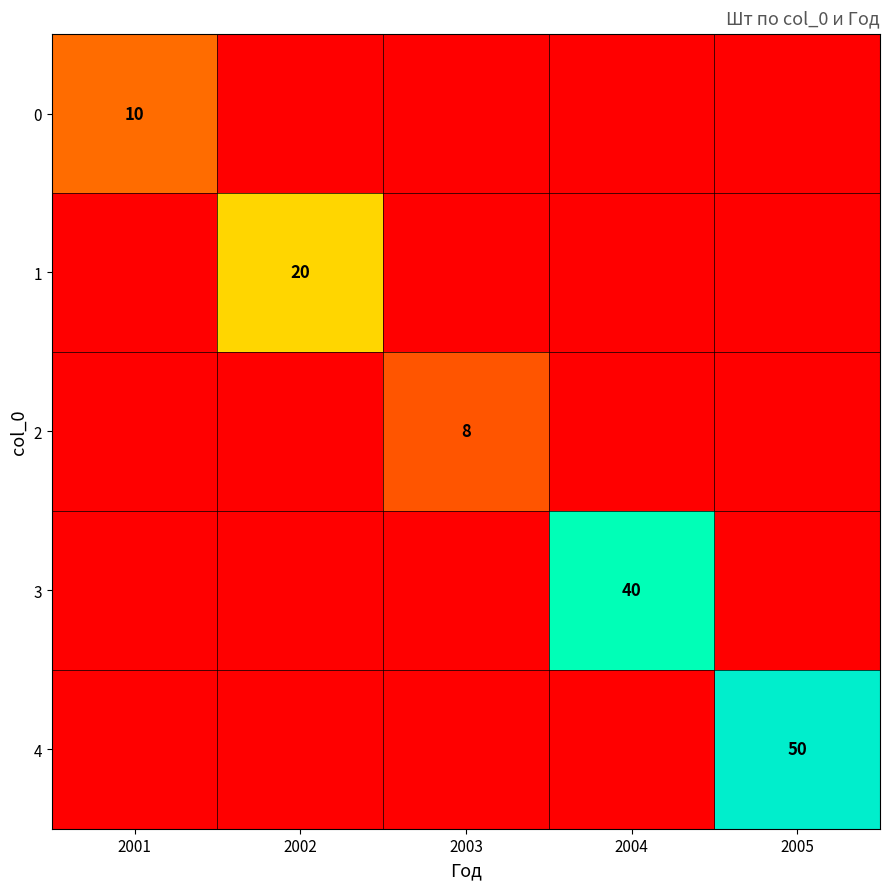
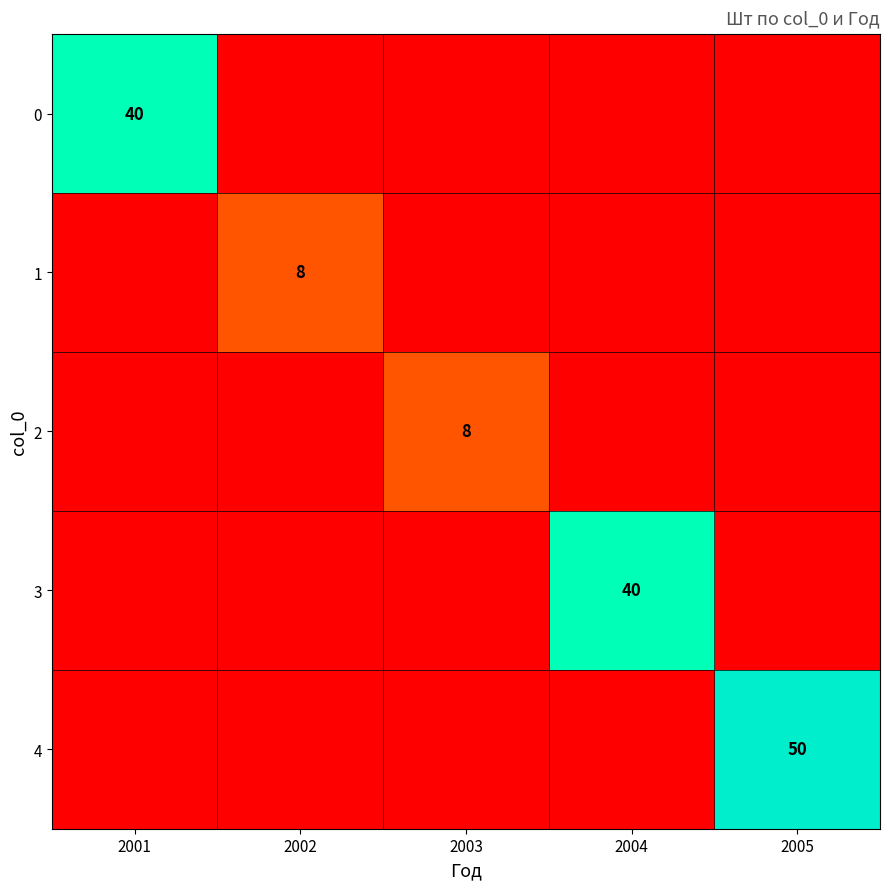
0, 2001: 10 -> 40
1, 2002: 20 -> 8
